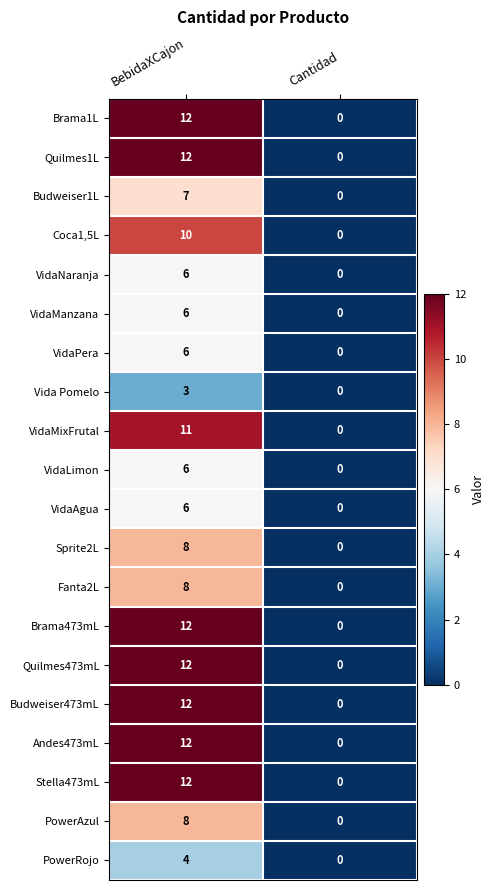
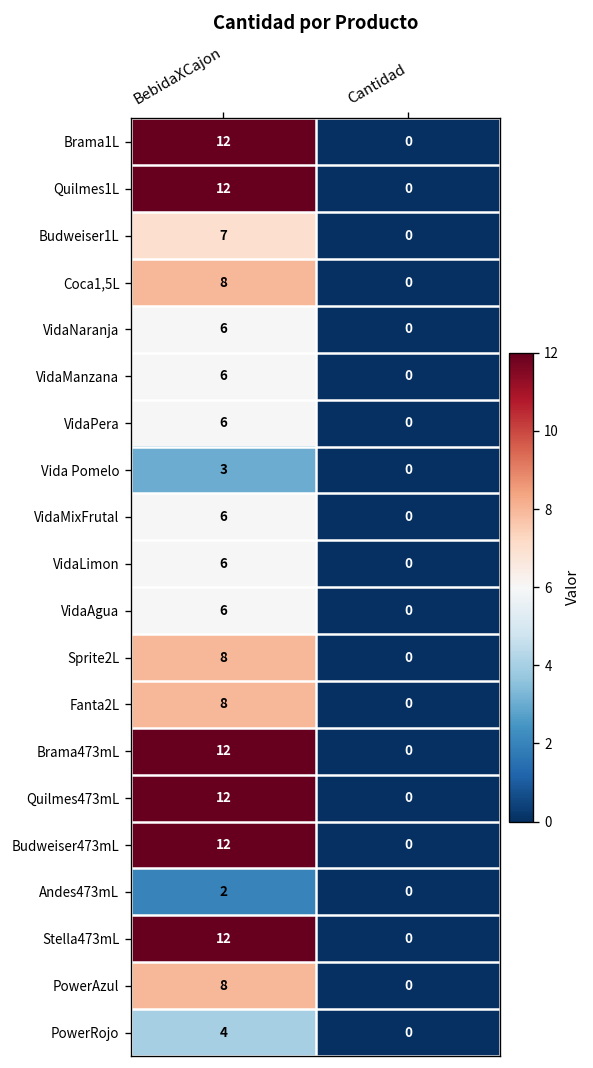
Coca1,5L, BebidaXCajon: 10 -> 8
VidaMixFrutal, BebidaXCajon: 11 -> 6
Andes473mL, BebidaXCajon: 12 -> 2
